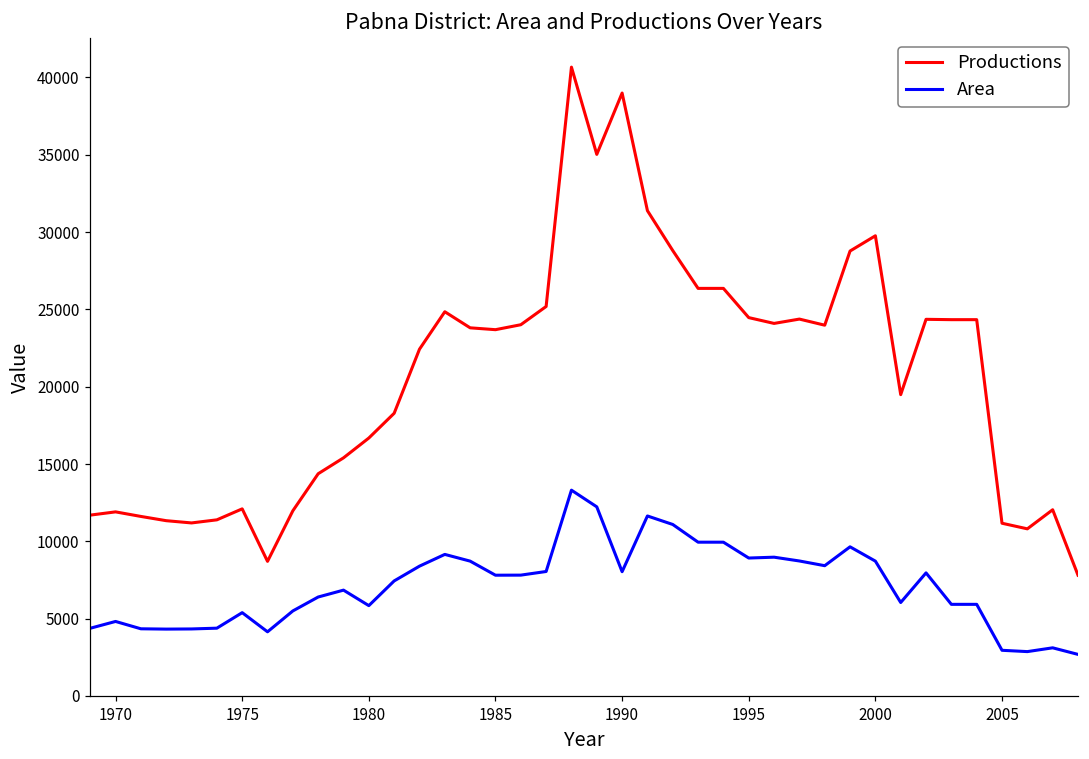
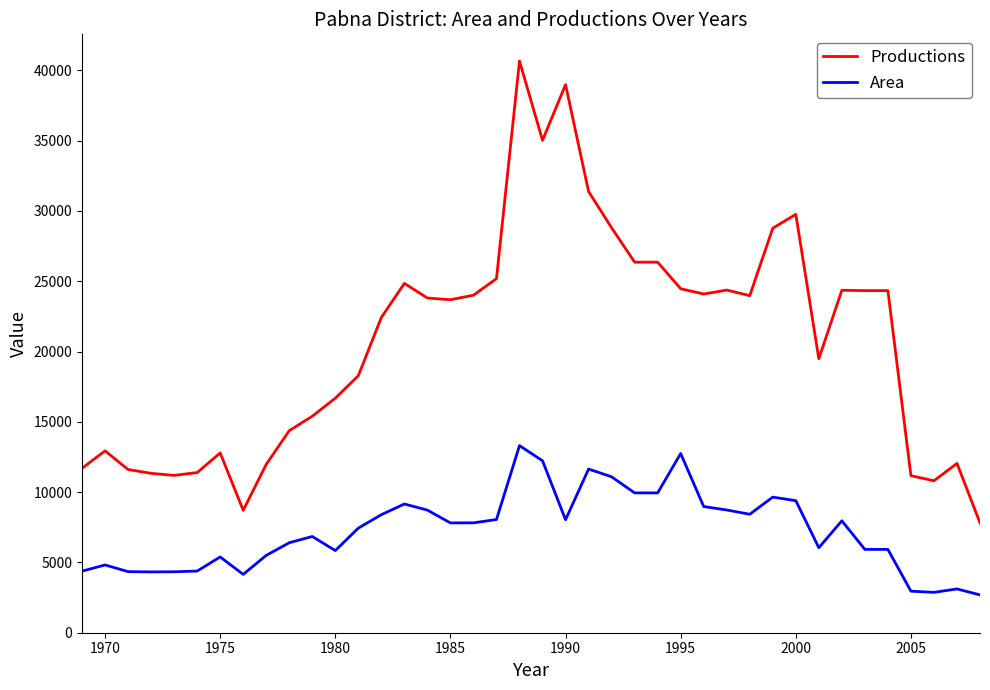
Productions, 1970: 11900 -> 12900
Productions, 1975: 12100 -> 12800
Area, 1995: 8900 -> 12700
Area, 2000: 8700 -> 9400
